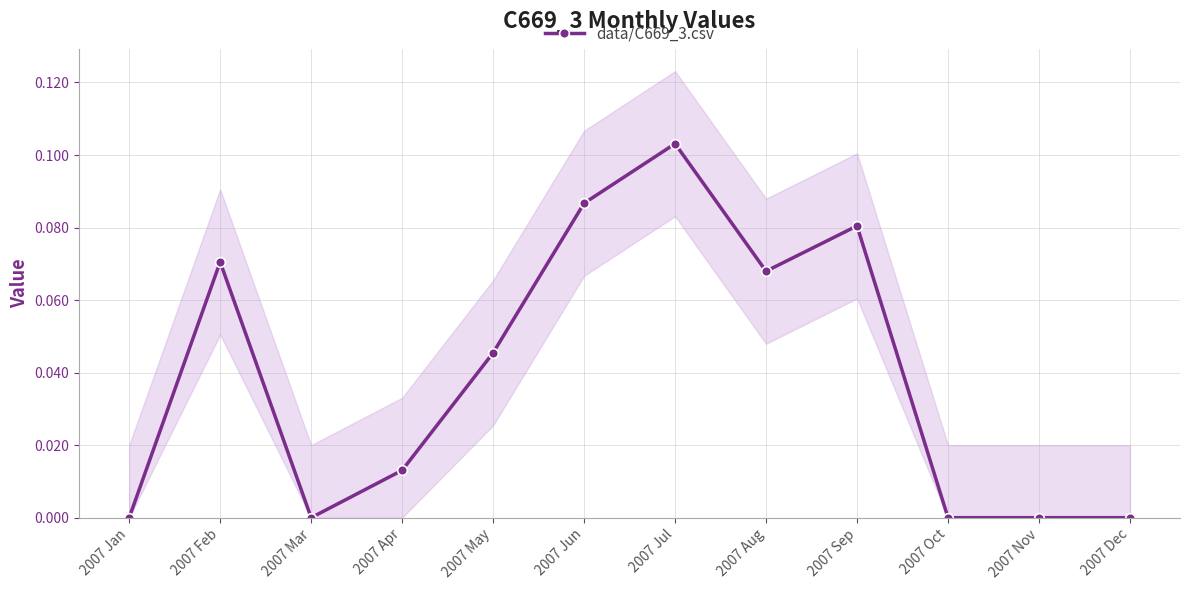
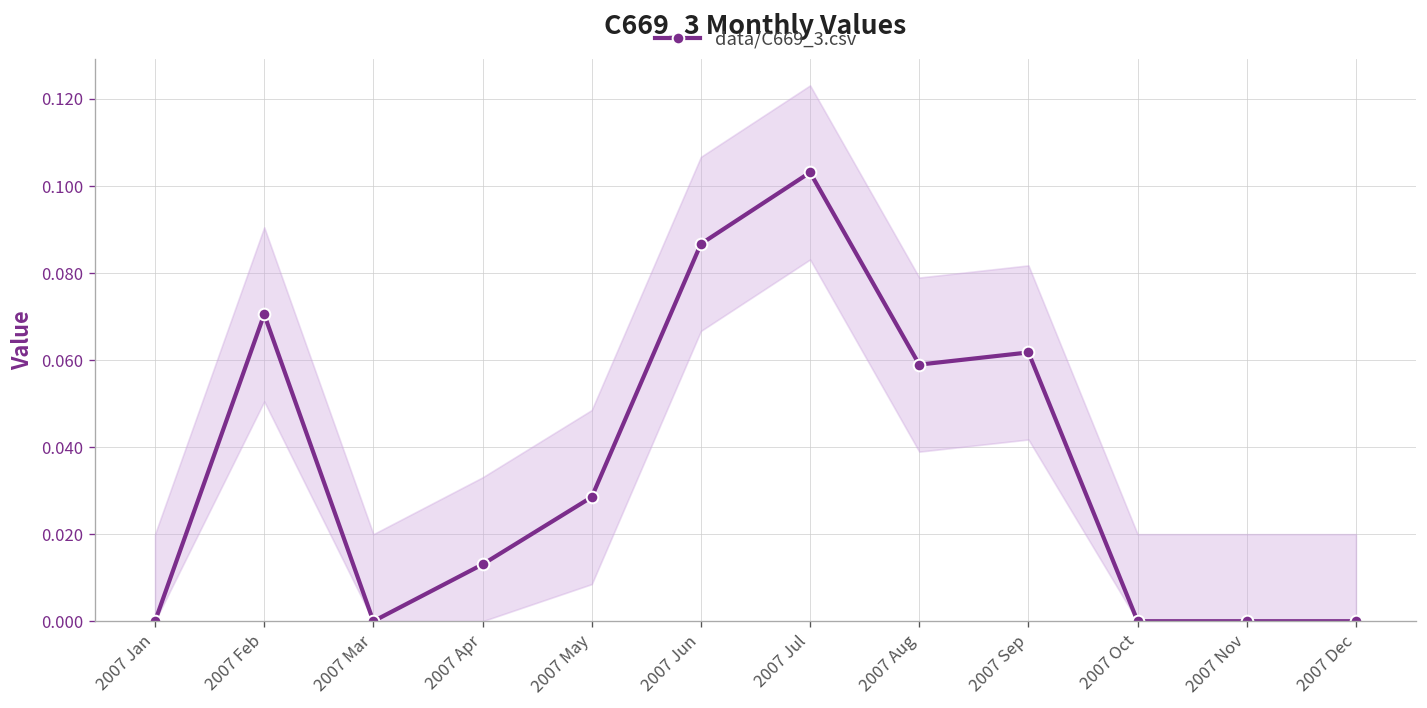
data/C669_3.csv, 2007 May: 0.045 -> 0.029
data/C669_3.csv, 2007 Aug: 0.068 -> 0.059
data/C669_3.csv, 2007 Sep: 0.080 -> 0.062
